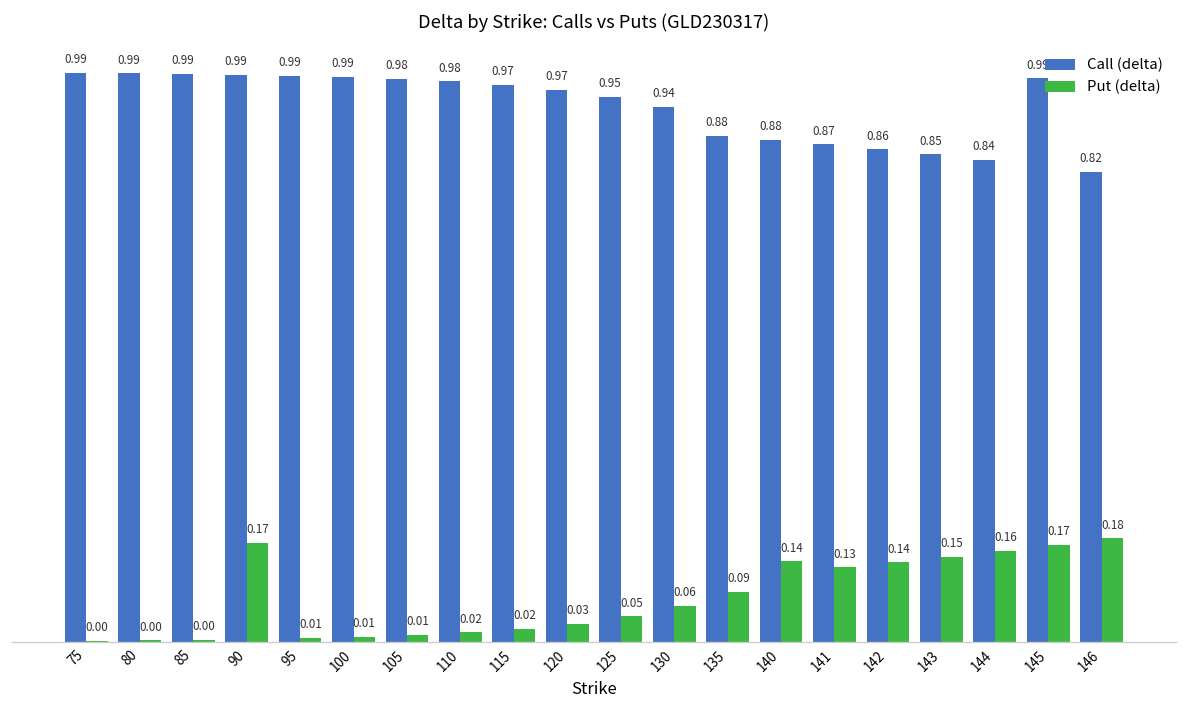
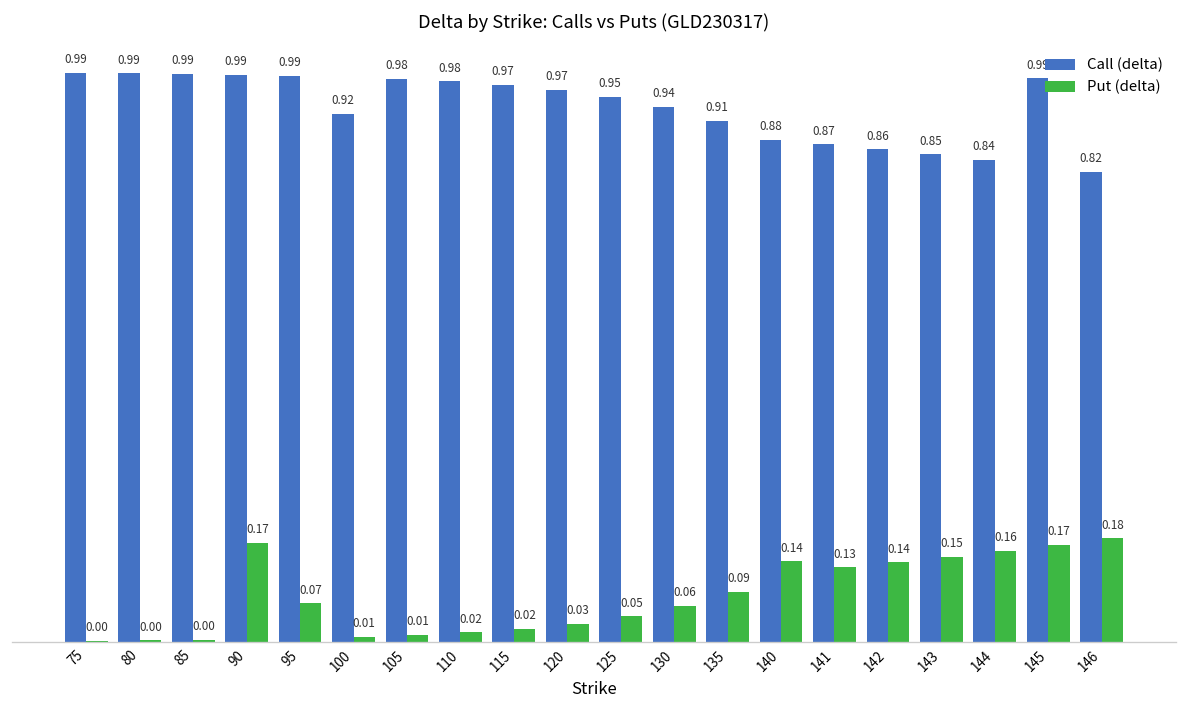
Put (delta), 95: 0.01 -> 0.07
Call (delta), 100: 0.99 -> 0.92
Call (delta), 135: 0.88 -> 0.91
